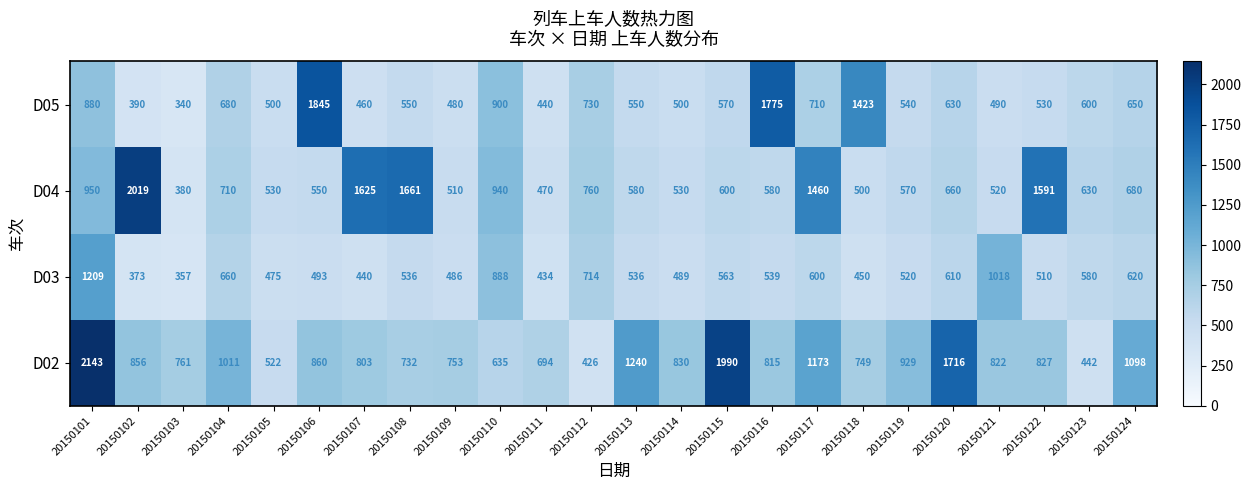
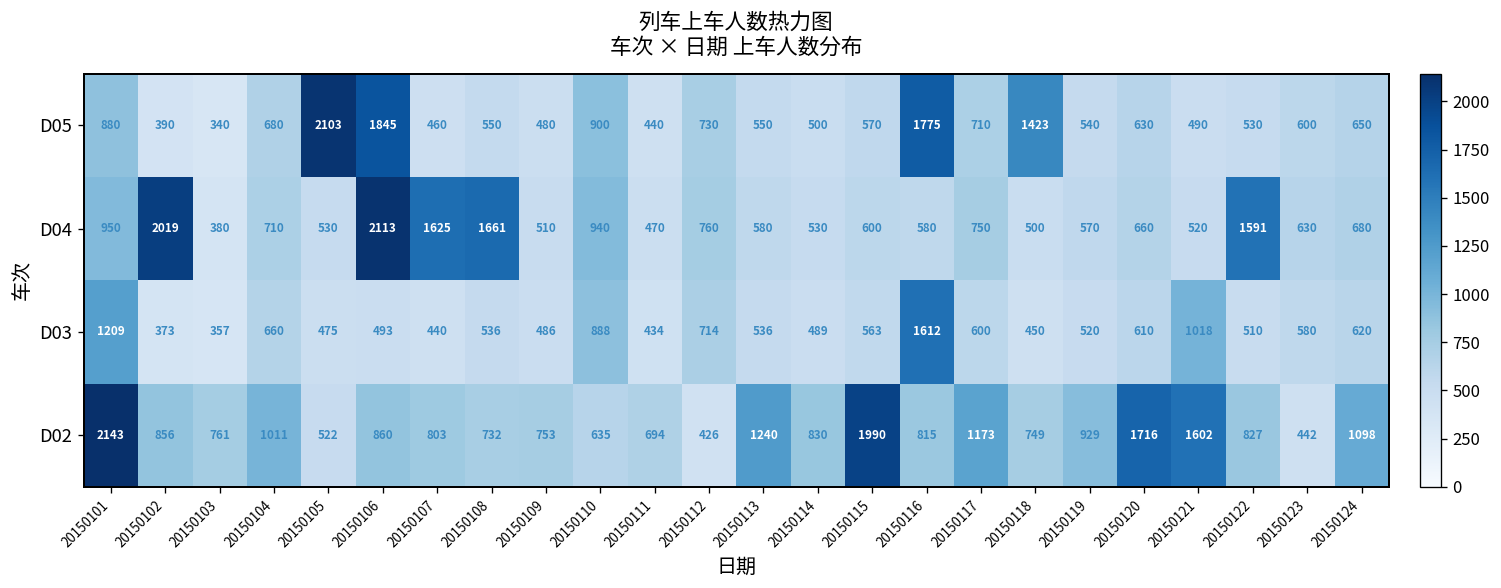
D05, 20150105: 500 -> 2103
D04, 20150106: 550 -> 2113
D04, 20150117: 1460 -> 750
D03, 20150116: 539 -> 1612
D02, 20150121: 822 -> 1602
